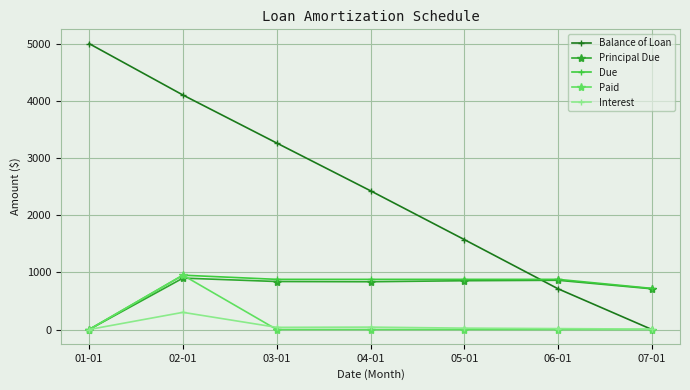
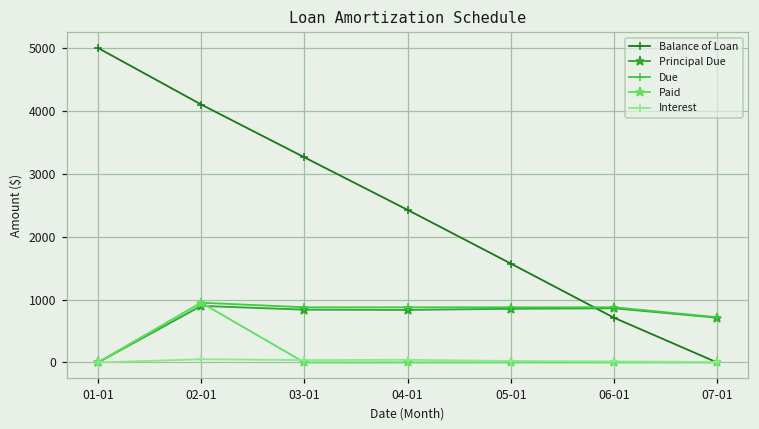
Interest, 02-01: 300 -> 100
